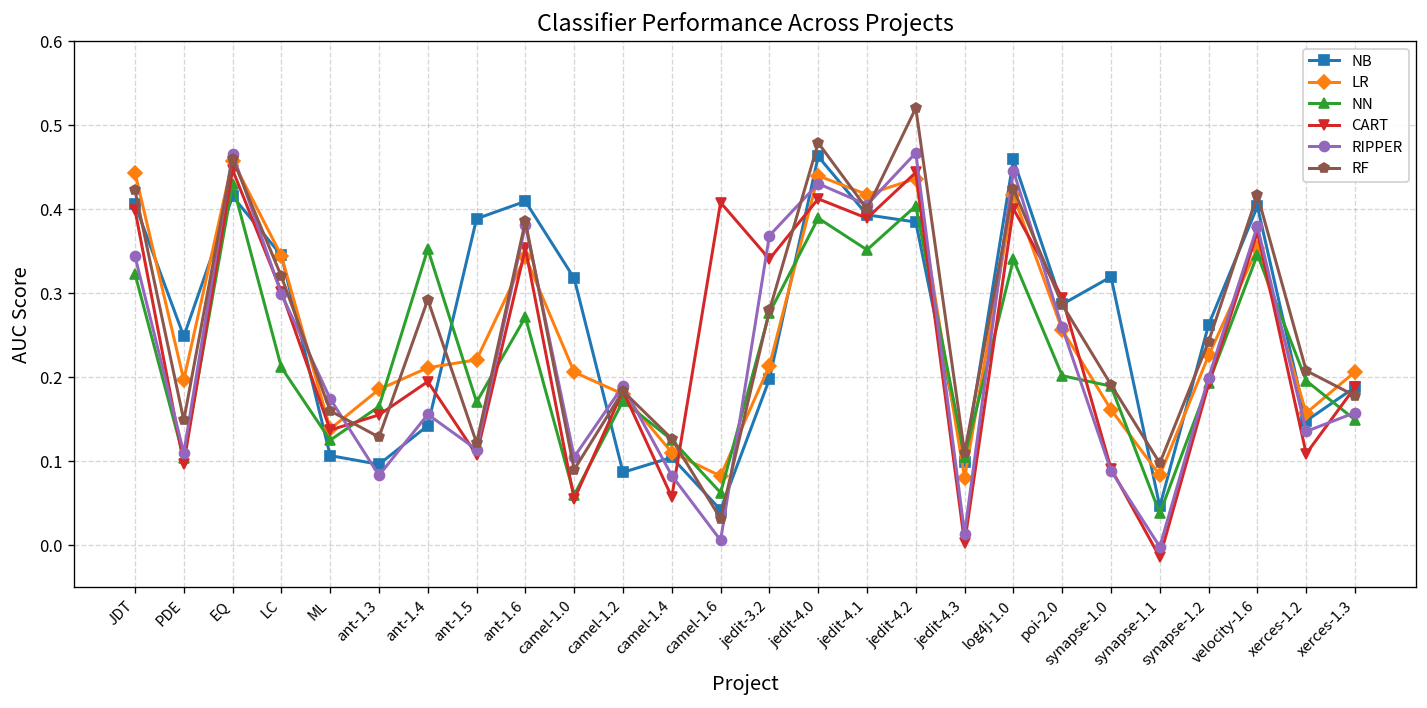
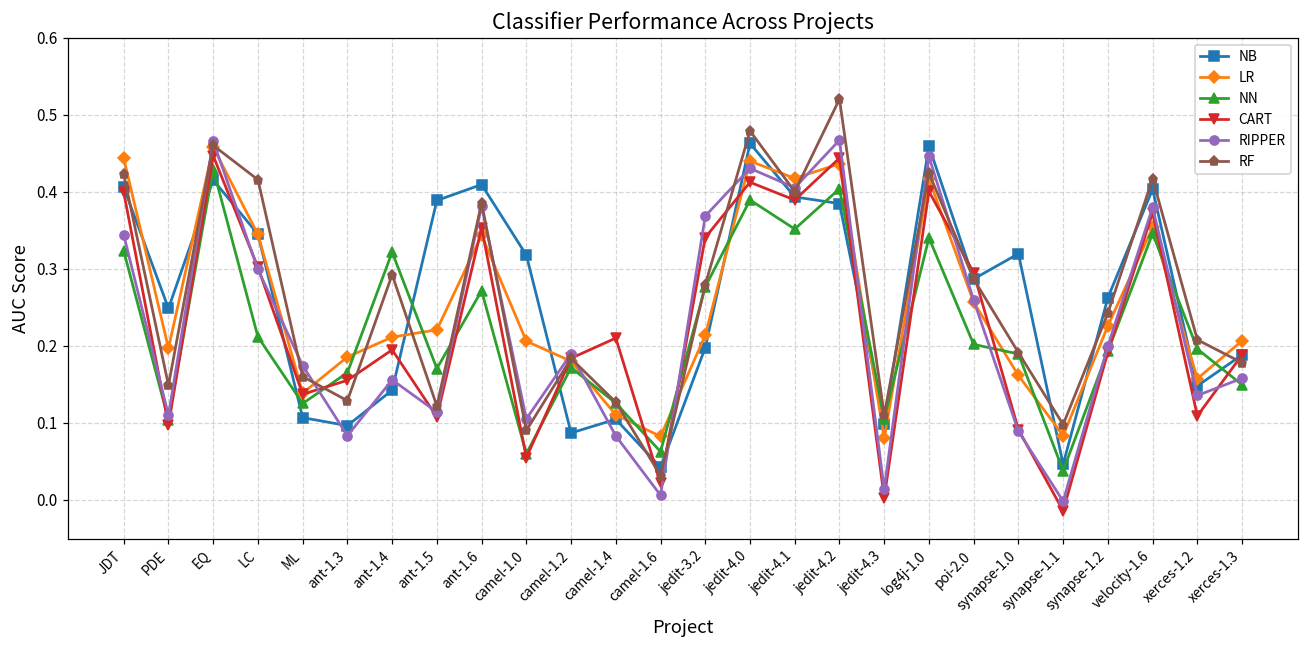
RF, LC: 0.32 -> 0.42
NN, ant-1.4: 0.35 -> 0.32
CART, camel-1.4: 0.06 -> 0.21
CART, camel-1.6: 0.41 -> 0.02
